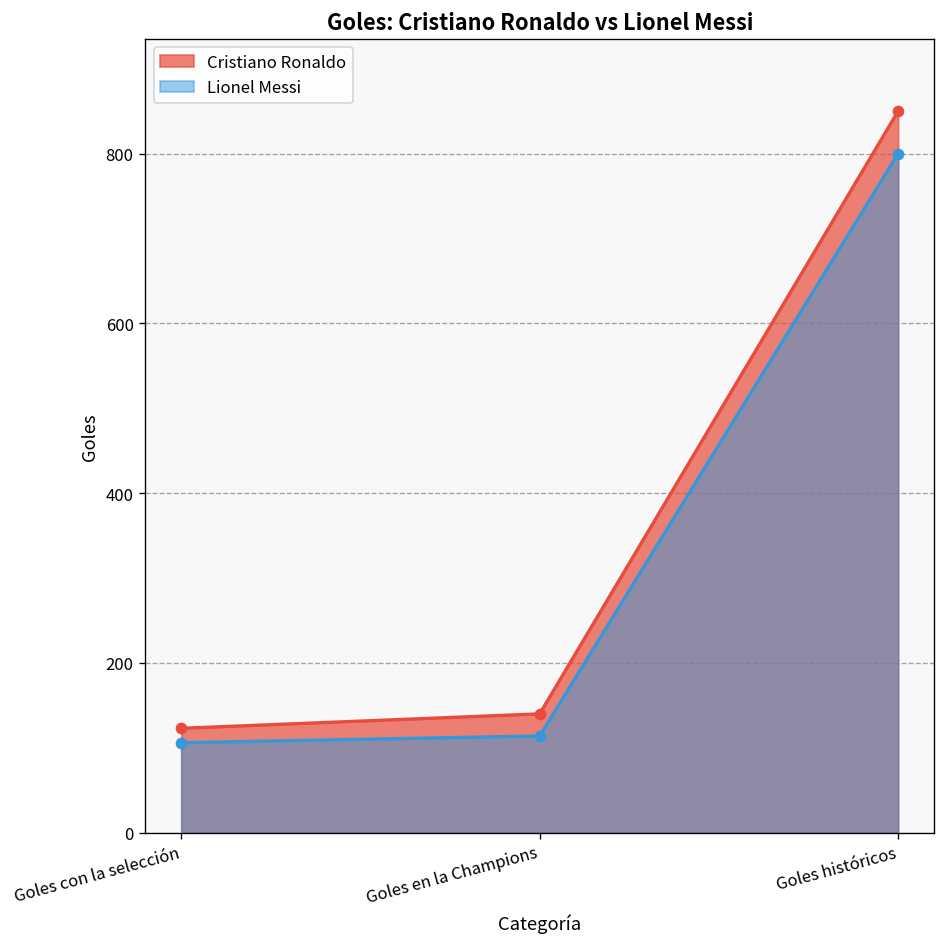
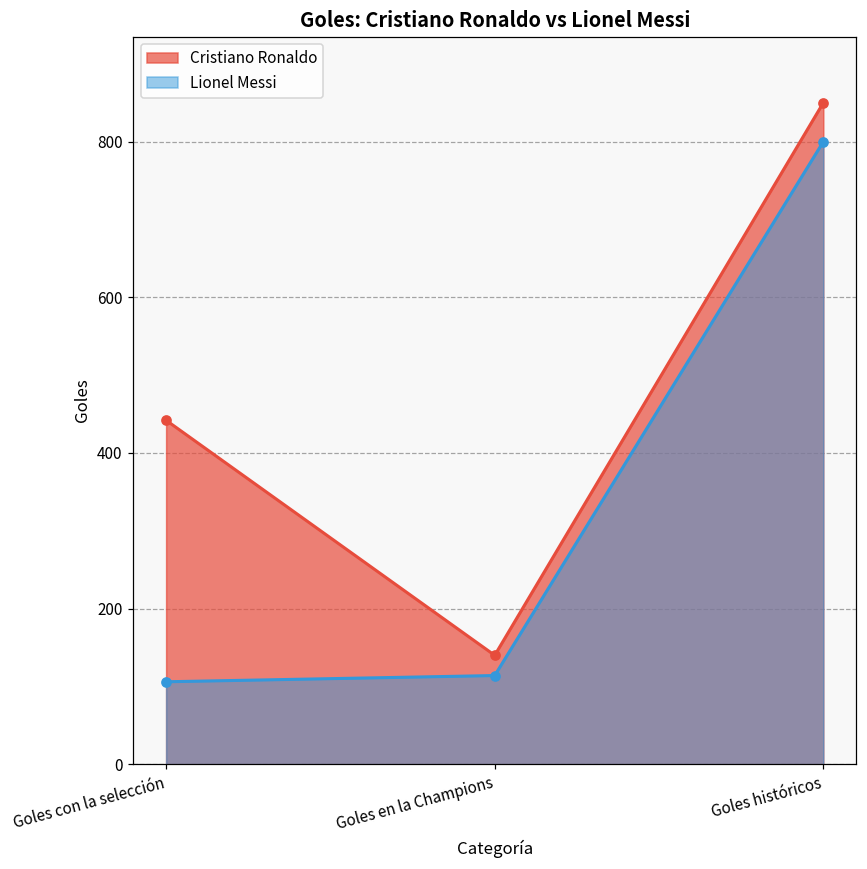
Cristiano Ronaldo, Goles con la selección: 120 -> 440
